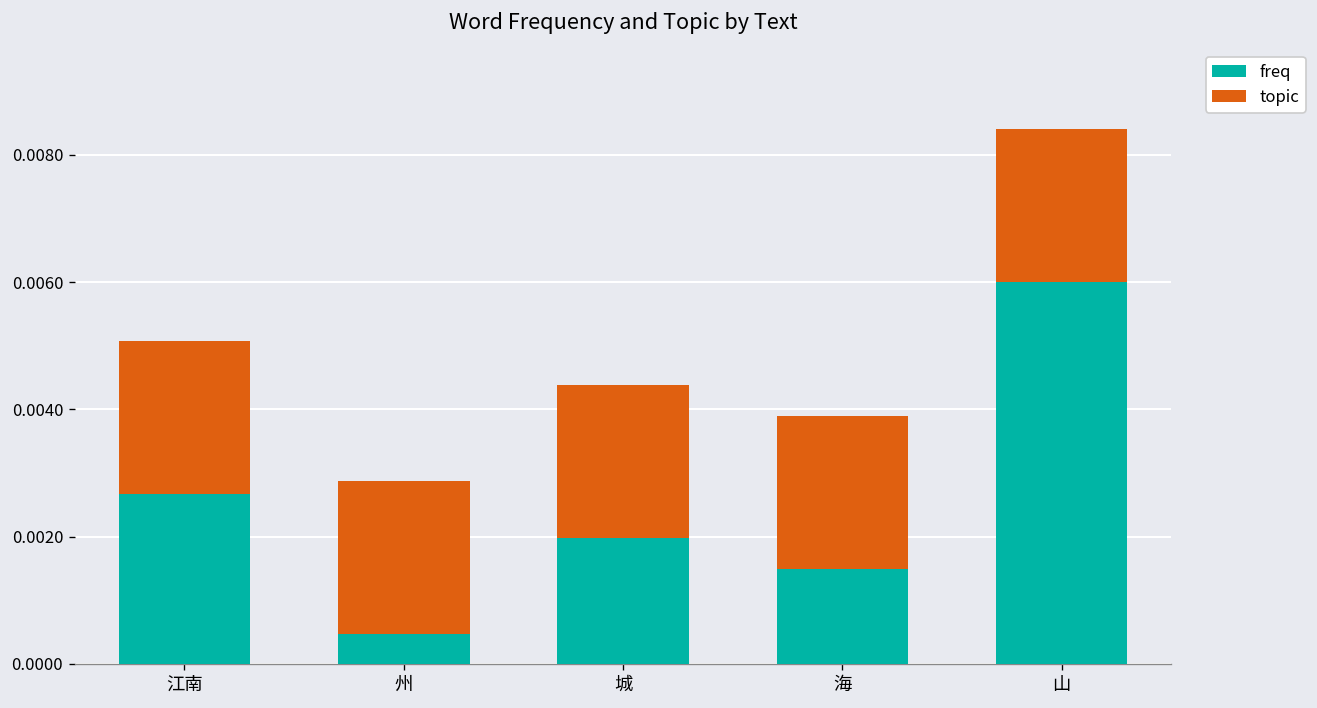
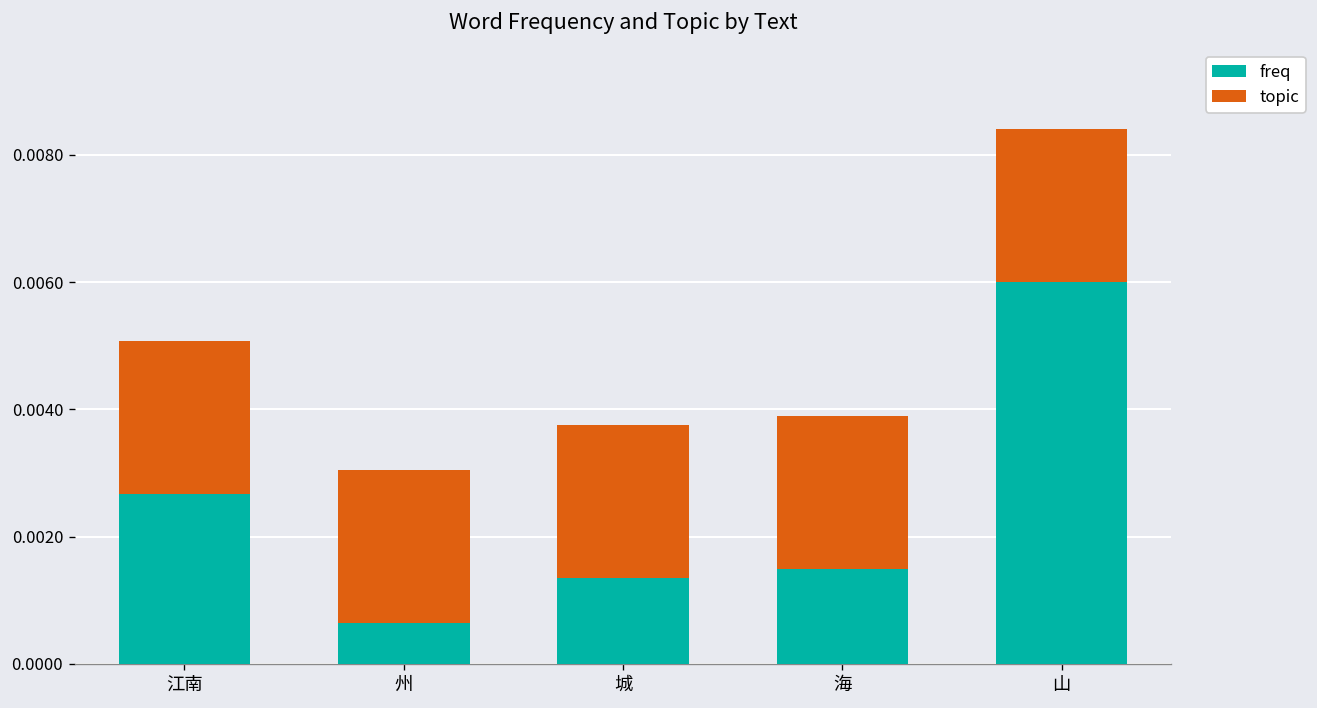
freq, 州: 0.0005 -> 0.0006
freq, 城: 0.0020 -> 0.0013
